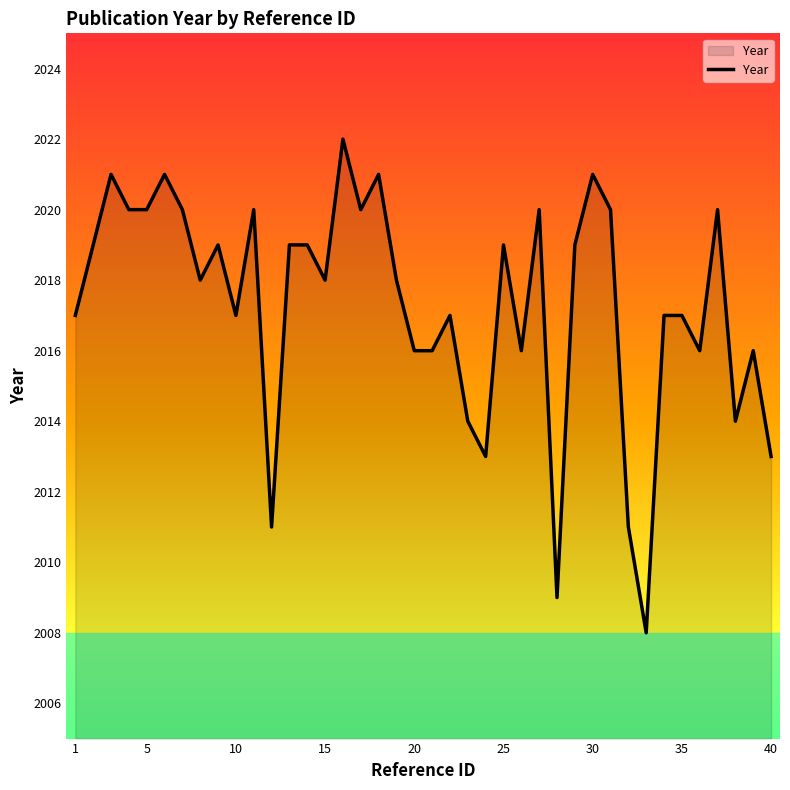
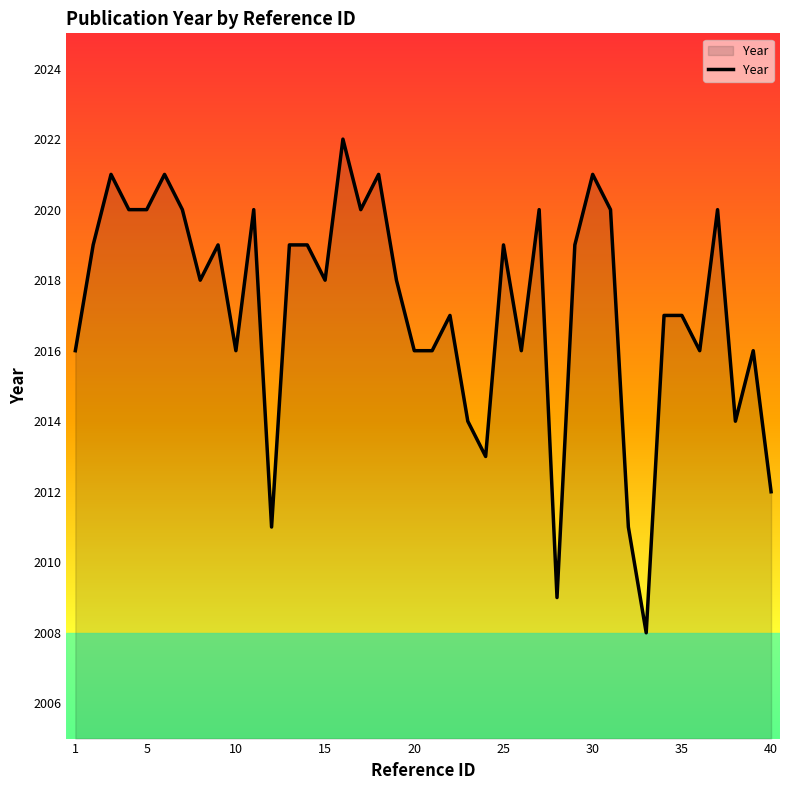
1: 2017 -> 2016
10: 2017 -> 2016
40: 2013 -> 2012
